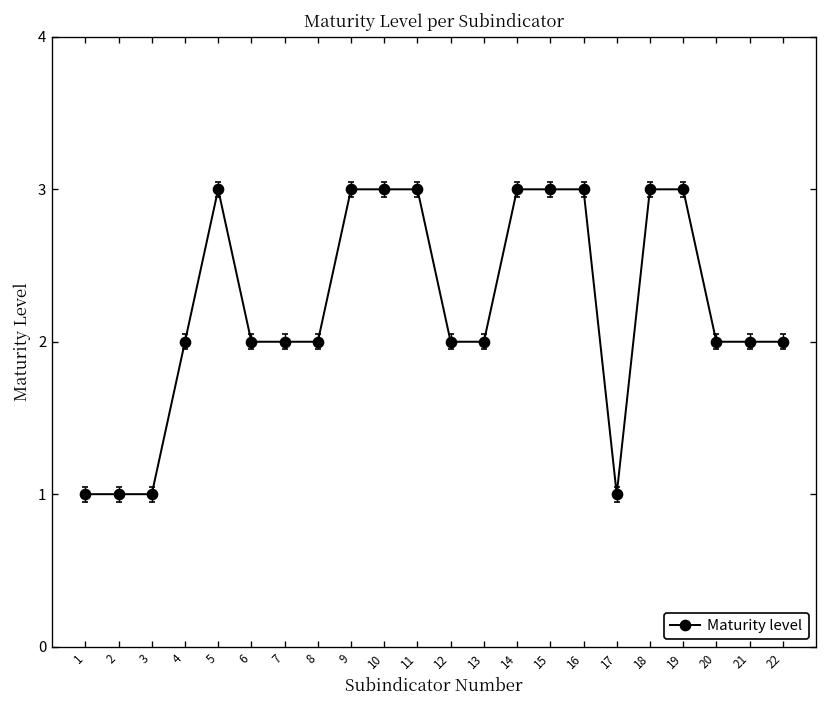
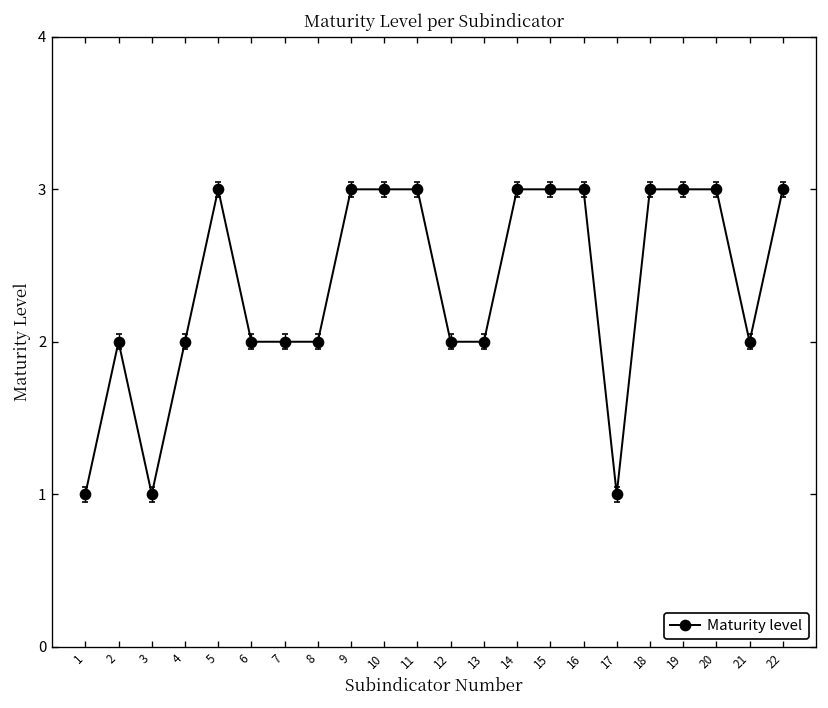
Maturity level, 2: 1 -> 2
Maturity level, 20: 2 -> 3
Maturity level, 22: 2 -> 3
